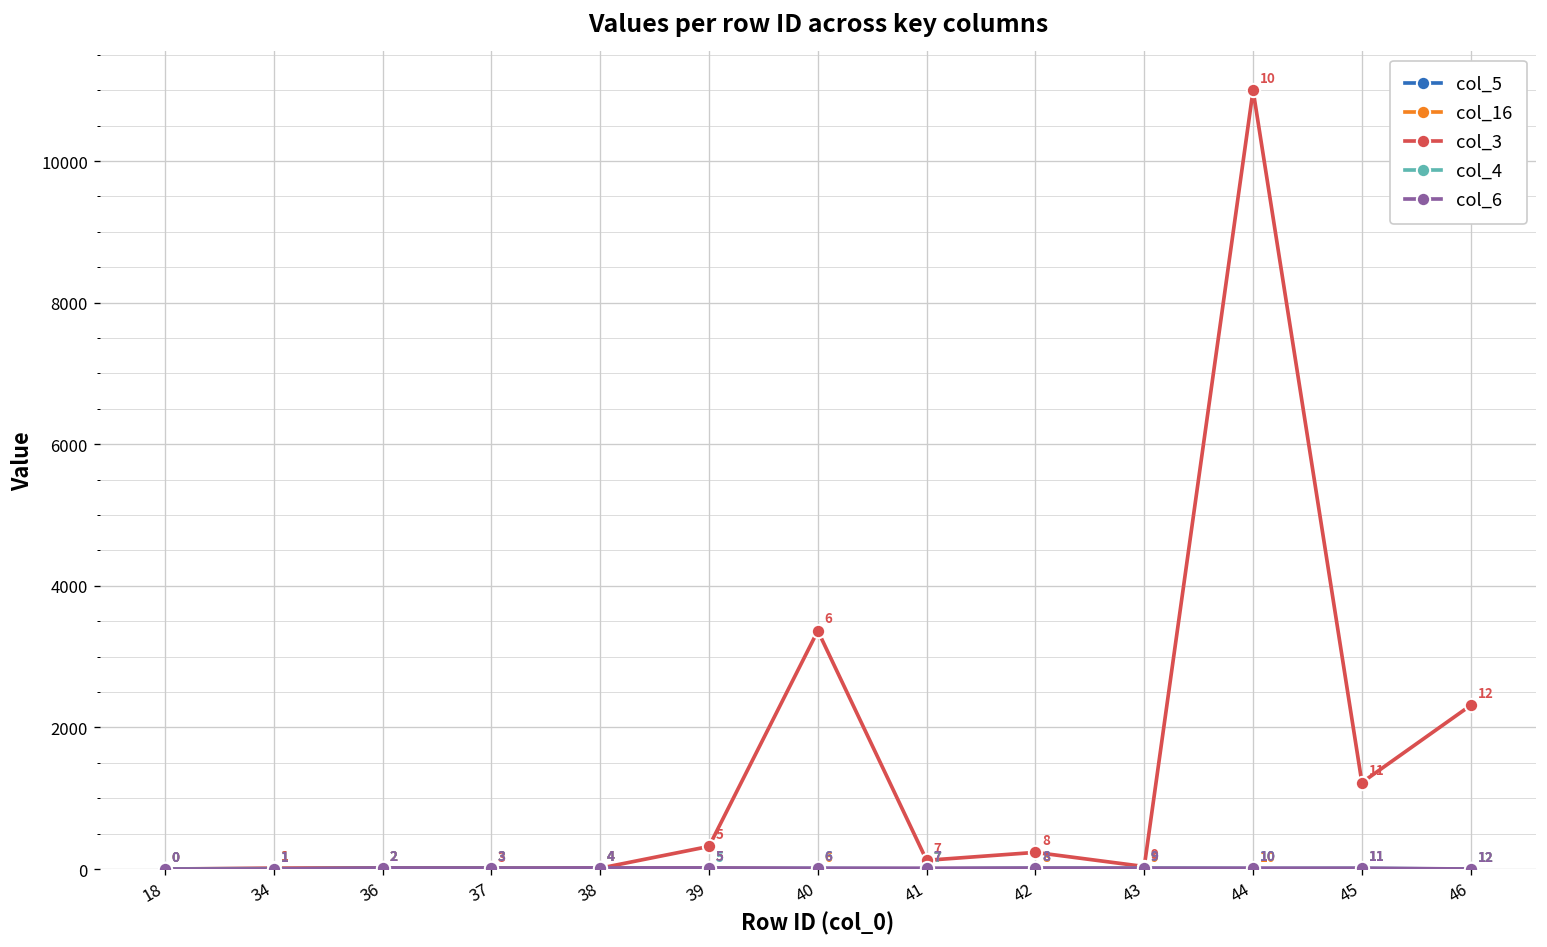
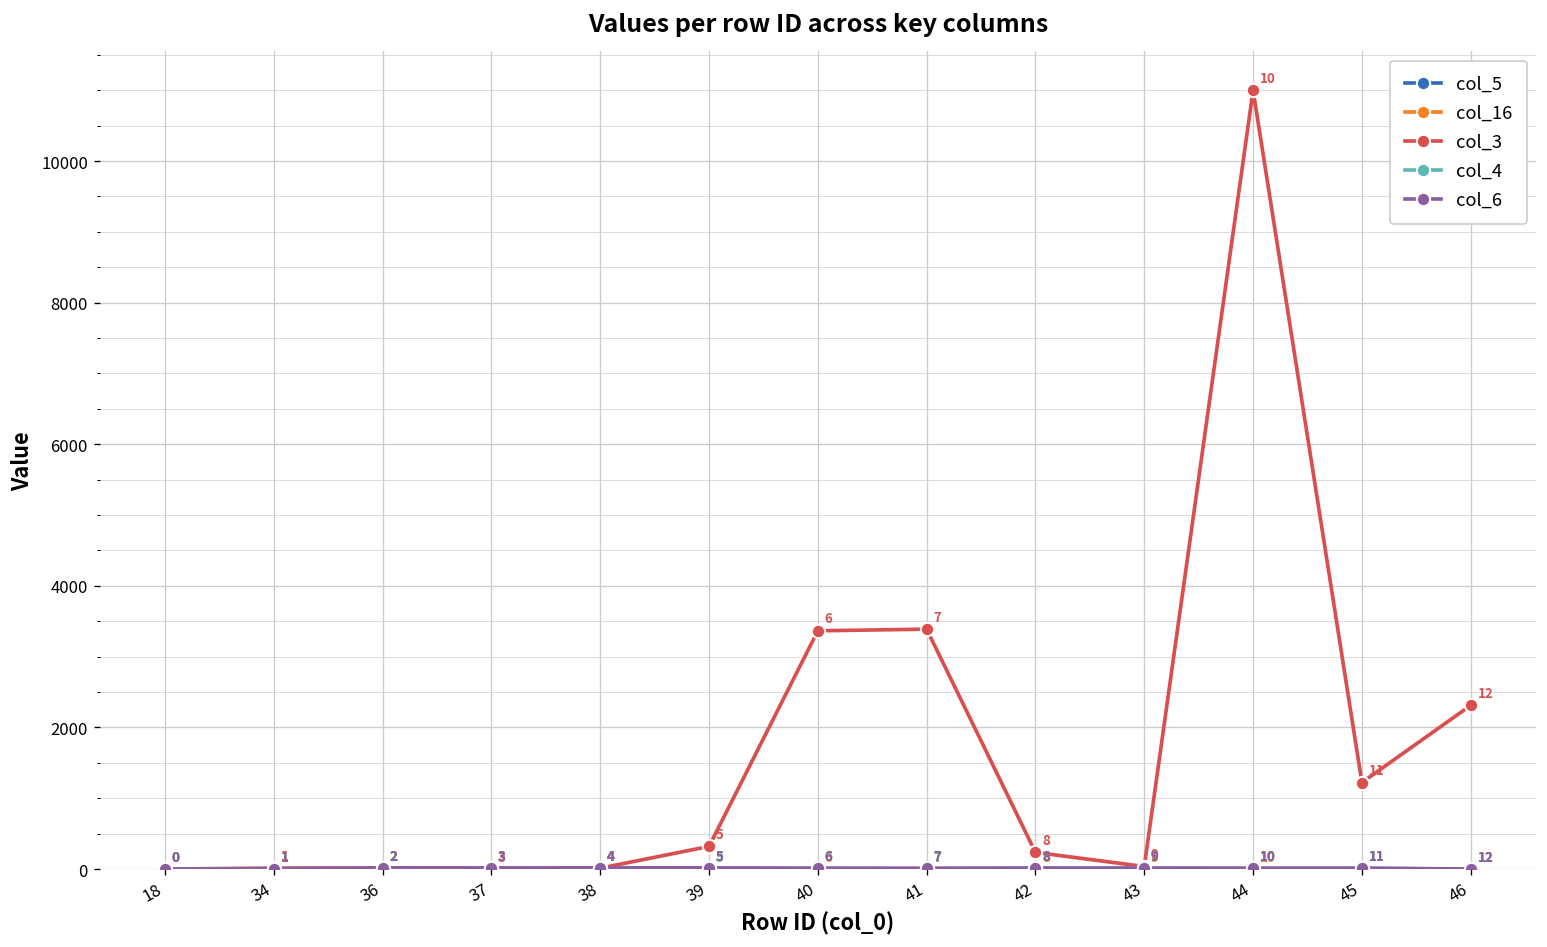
col_3, 41: 100 -> 3400
